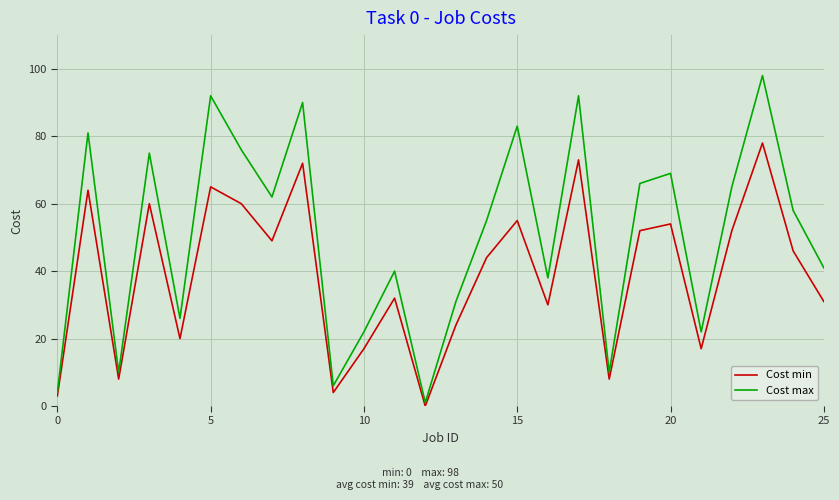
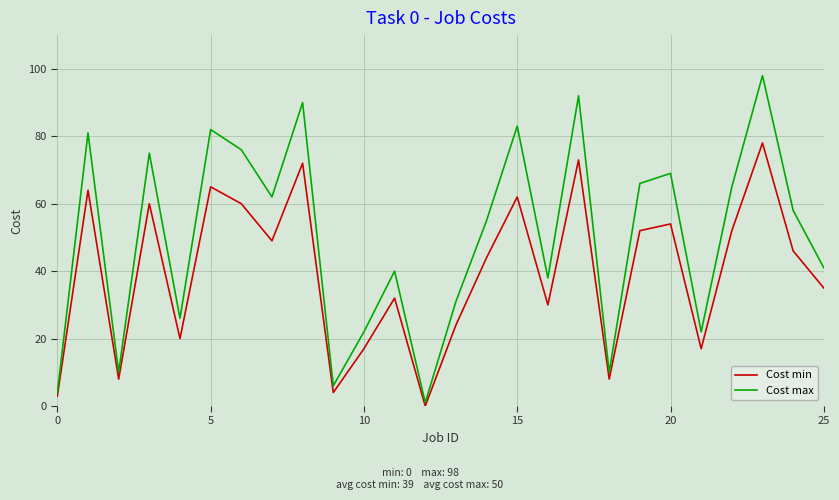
Cost max, 5: 92 -> 82
Cost min, 15: 55 -> 62
Cost min, 25: 31 -> 35
